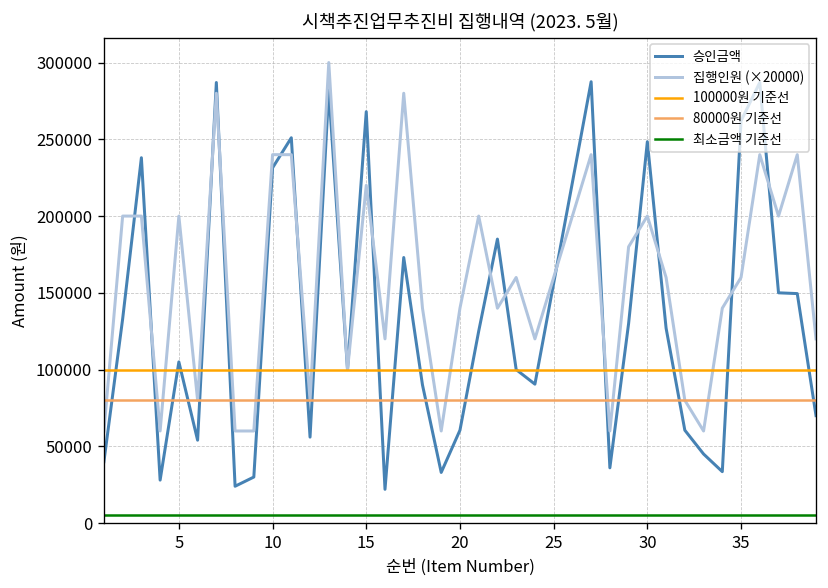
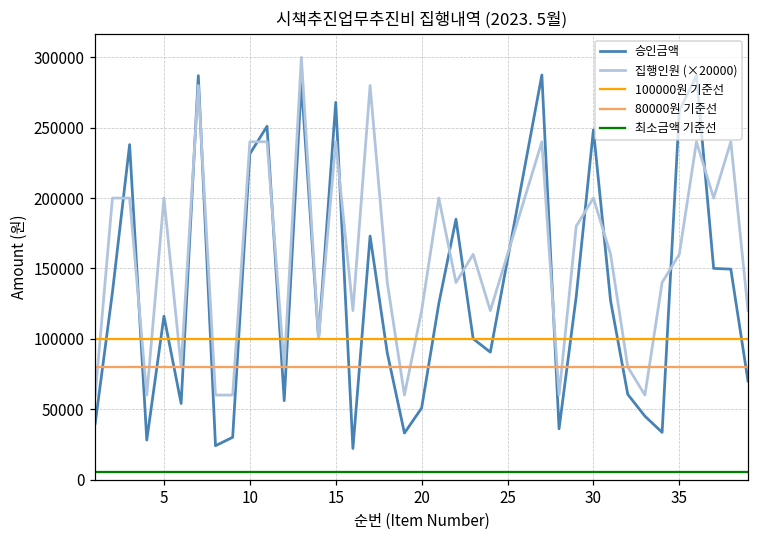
승인금액, 5: 105000 -> 116000
집행인원 (×20000), 15: 220000 -> 240000
승인금액, 20: 61000 -> 51000
집행인원 (×20000), 20: 140000 -> 120000
